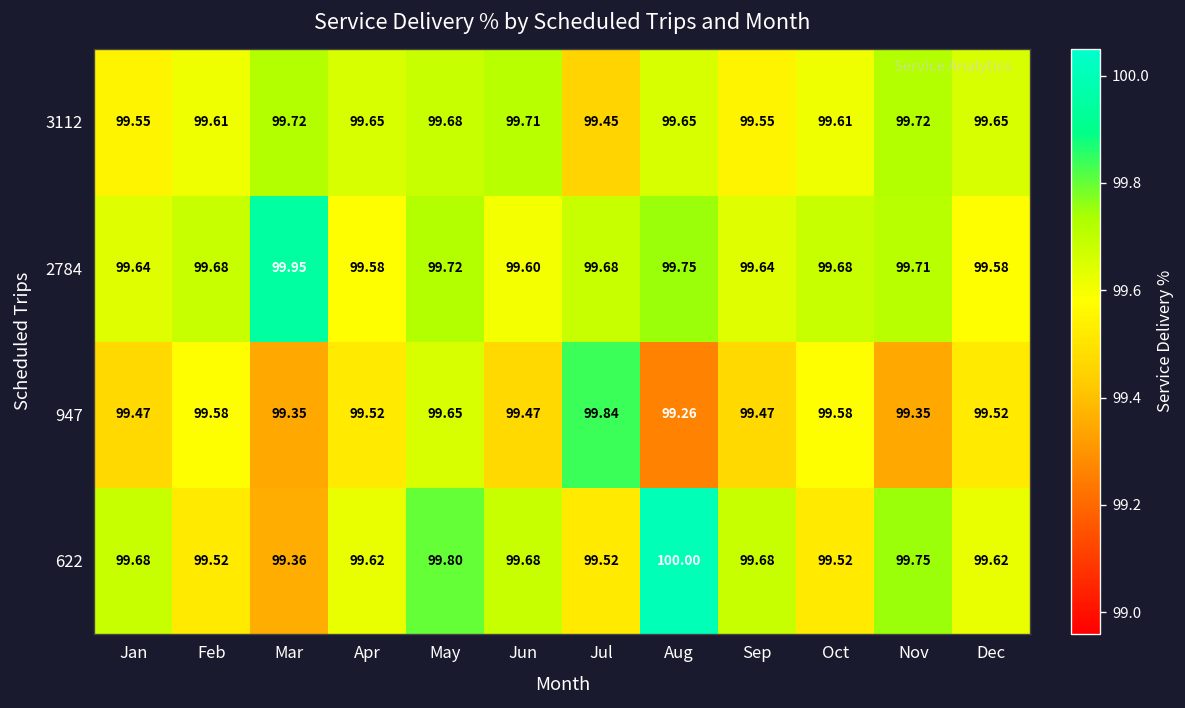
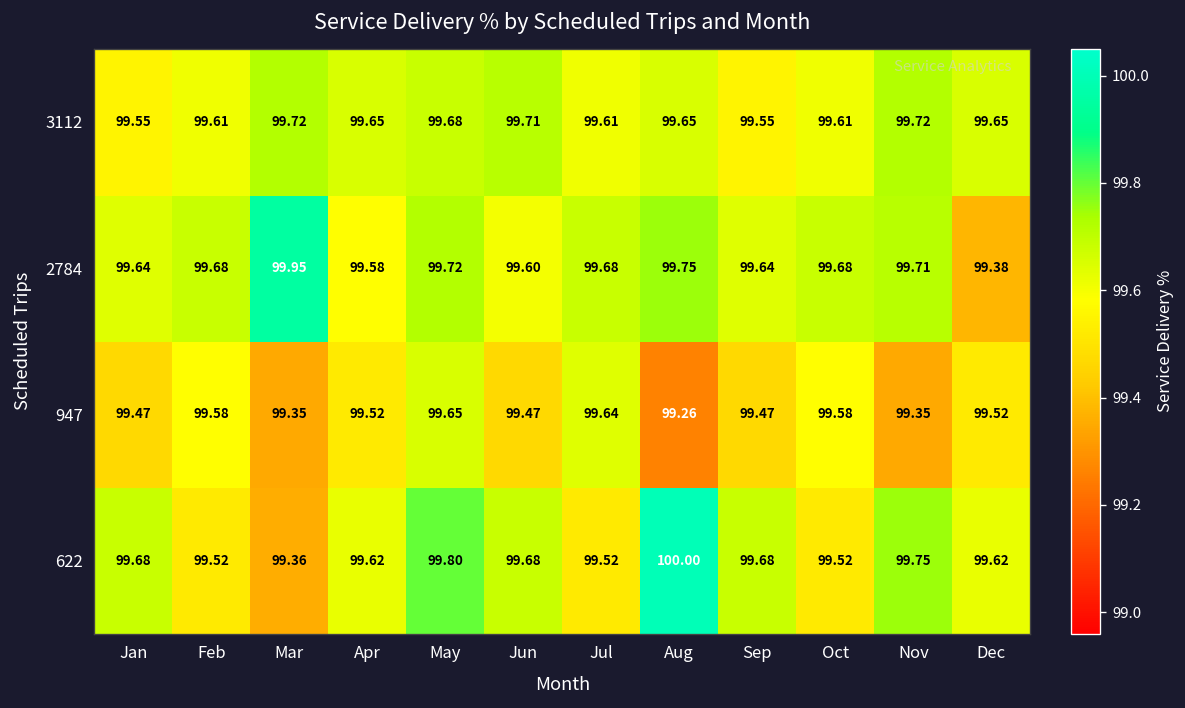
3112, Jul: 99.45 -> 99.61
2784, Dec: 99.58 -> 99.38
947, Jul: 99.84 -> 99.64
